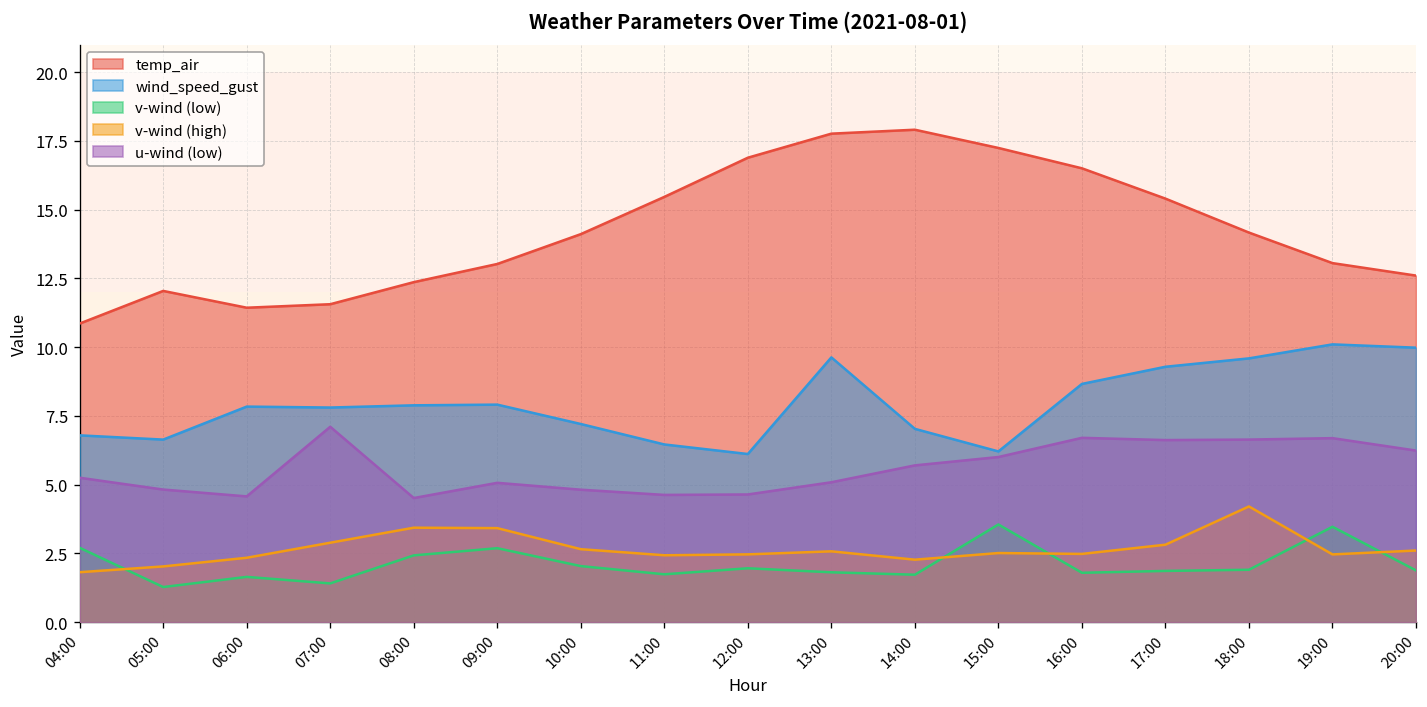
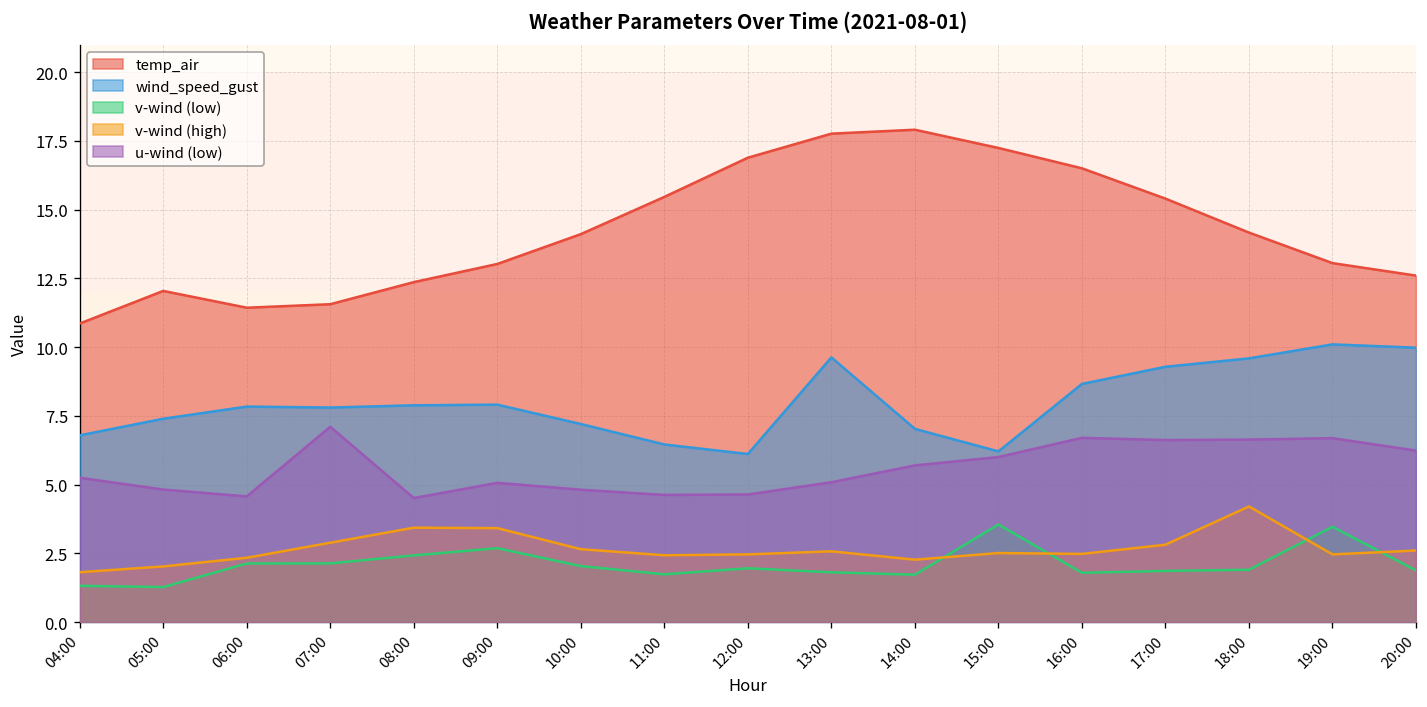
v-wind (low), 04:00: 2.7 -> 1.3
wind_speed_gust, 05:00: 6.6 -> 7.4
v-wind (low), 06:00: 1.6 -> 2.1
v-wind (low), 07:00: 1.4 -> 2.1
